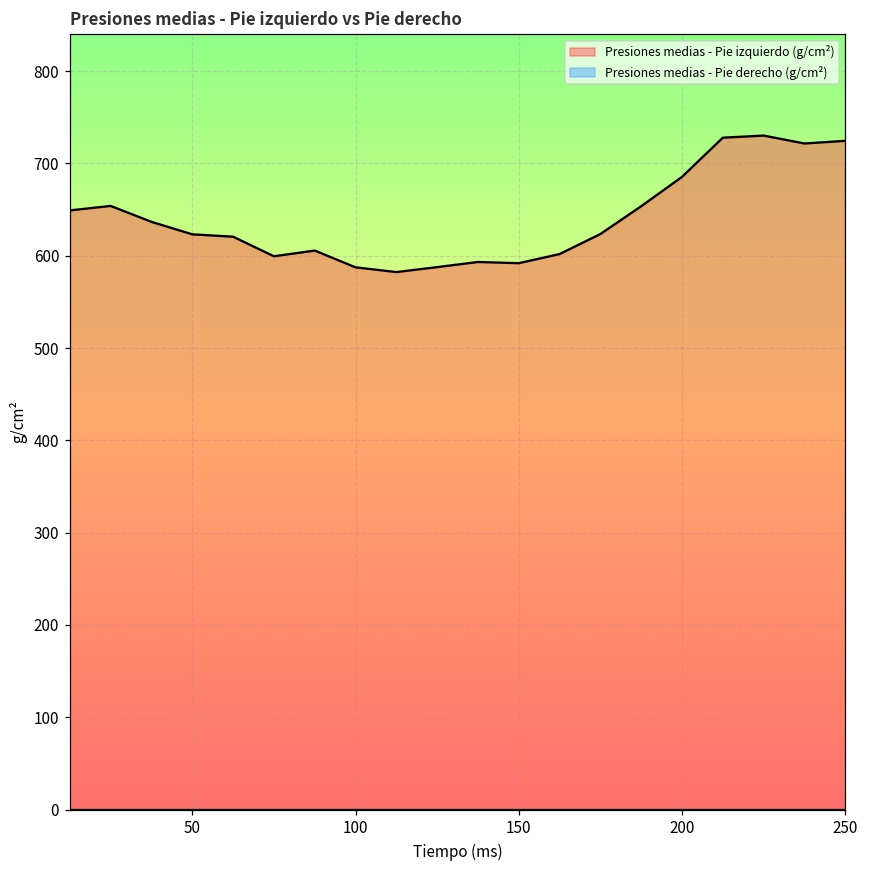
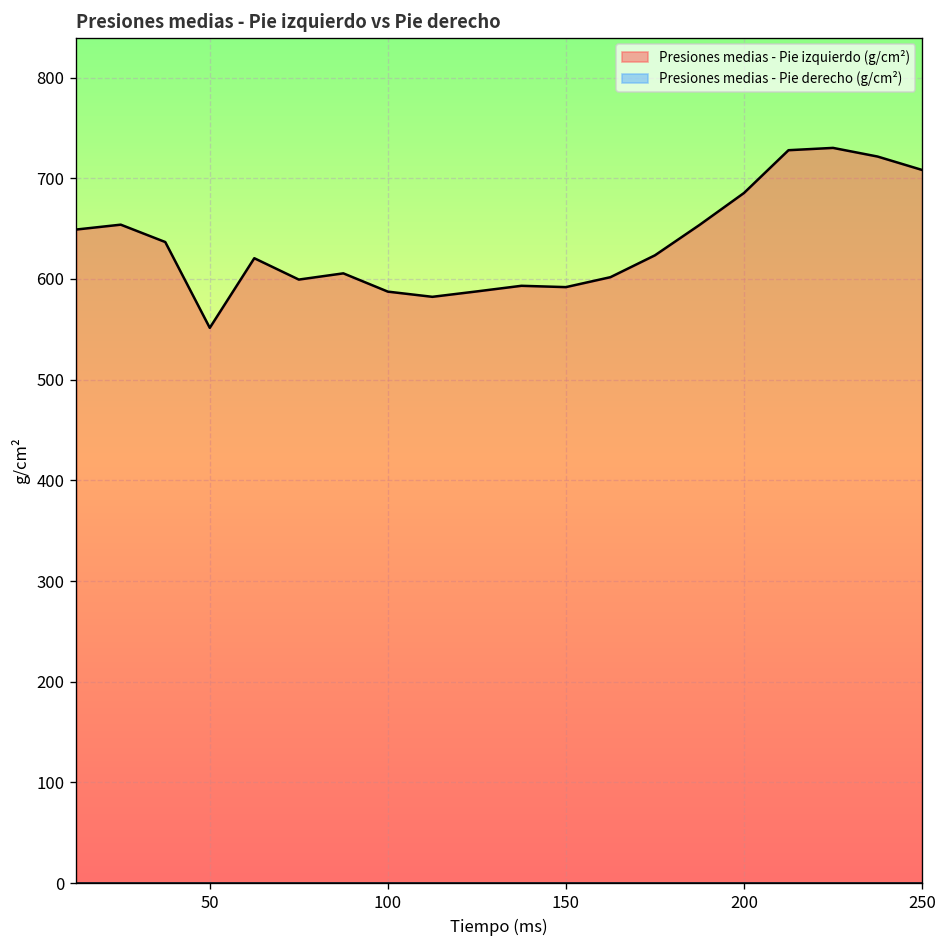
Presiones medias - Pie izquierdo (g/cm²), 50: 620 -> 550
Presiones medias - Pie izquierdo (g/cm²), 250: 720 -> 710
